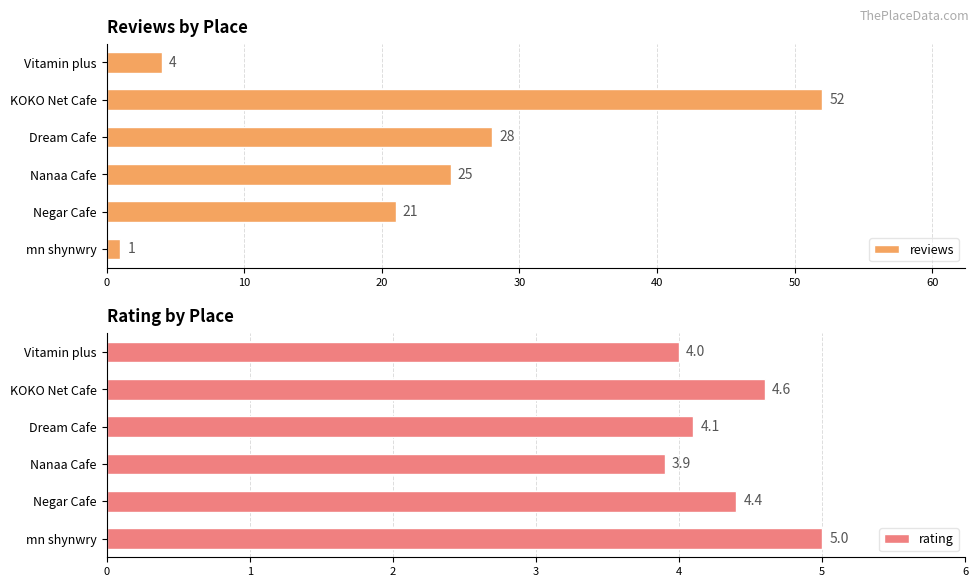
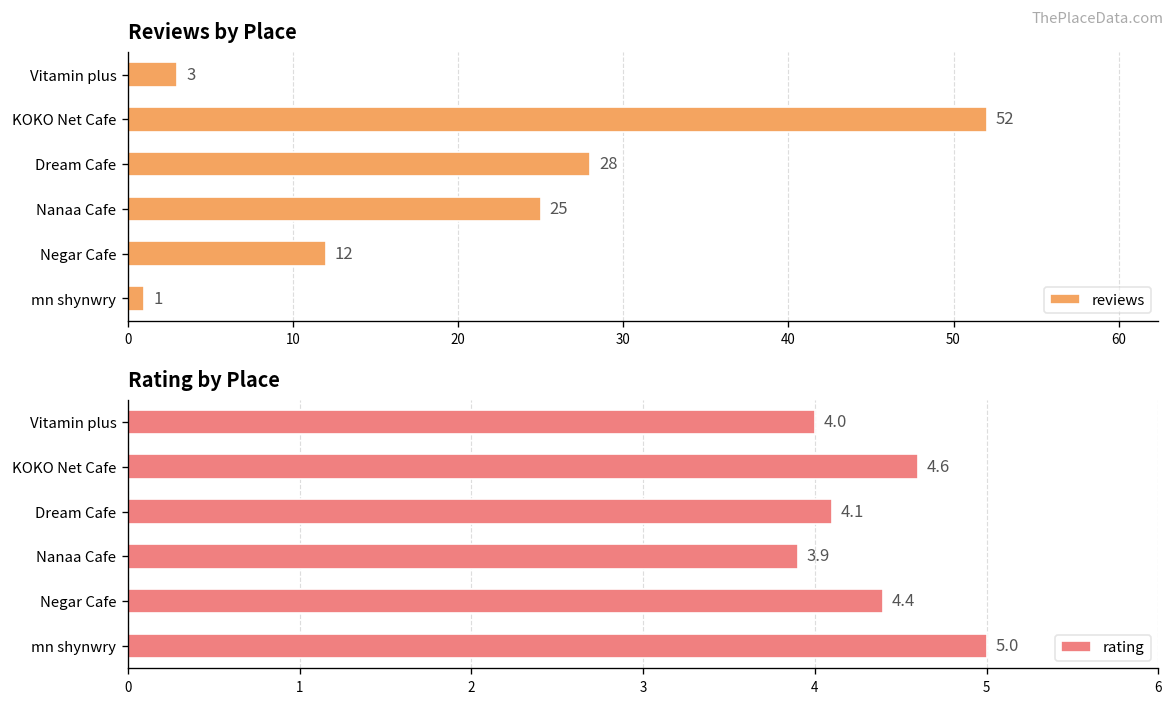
Reviews by Place, Vitamin plus: 4 -> 3
Reviews by Place, Negar Cafe: 21 -> 12
